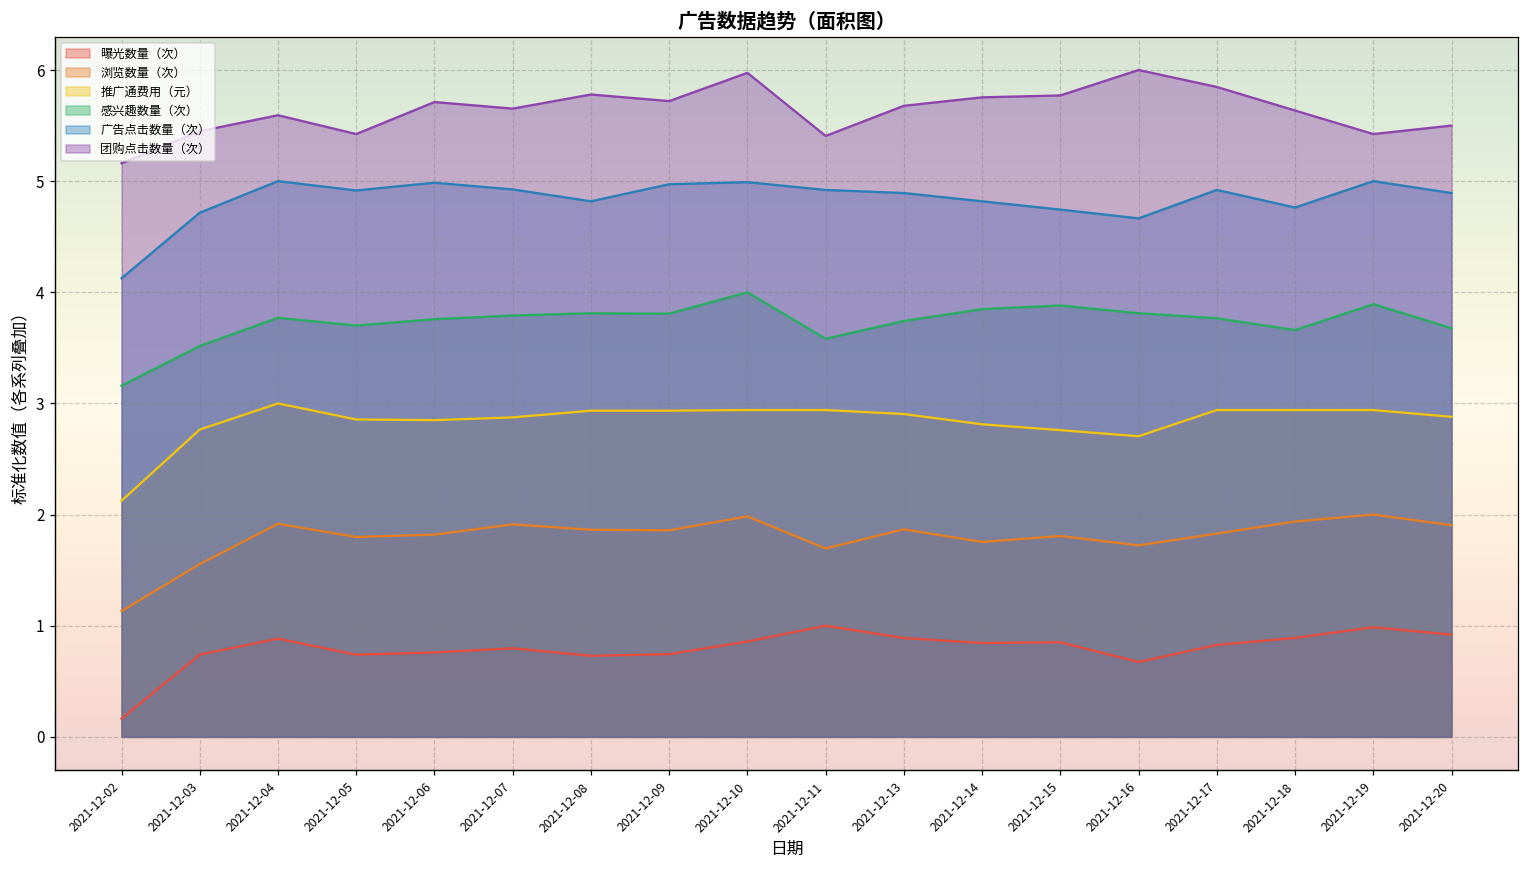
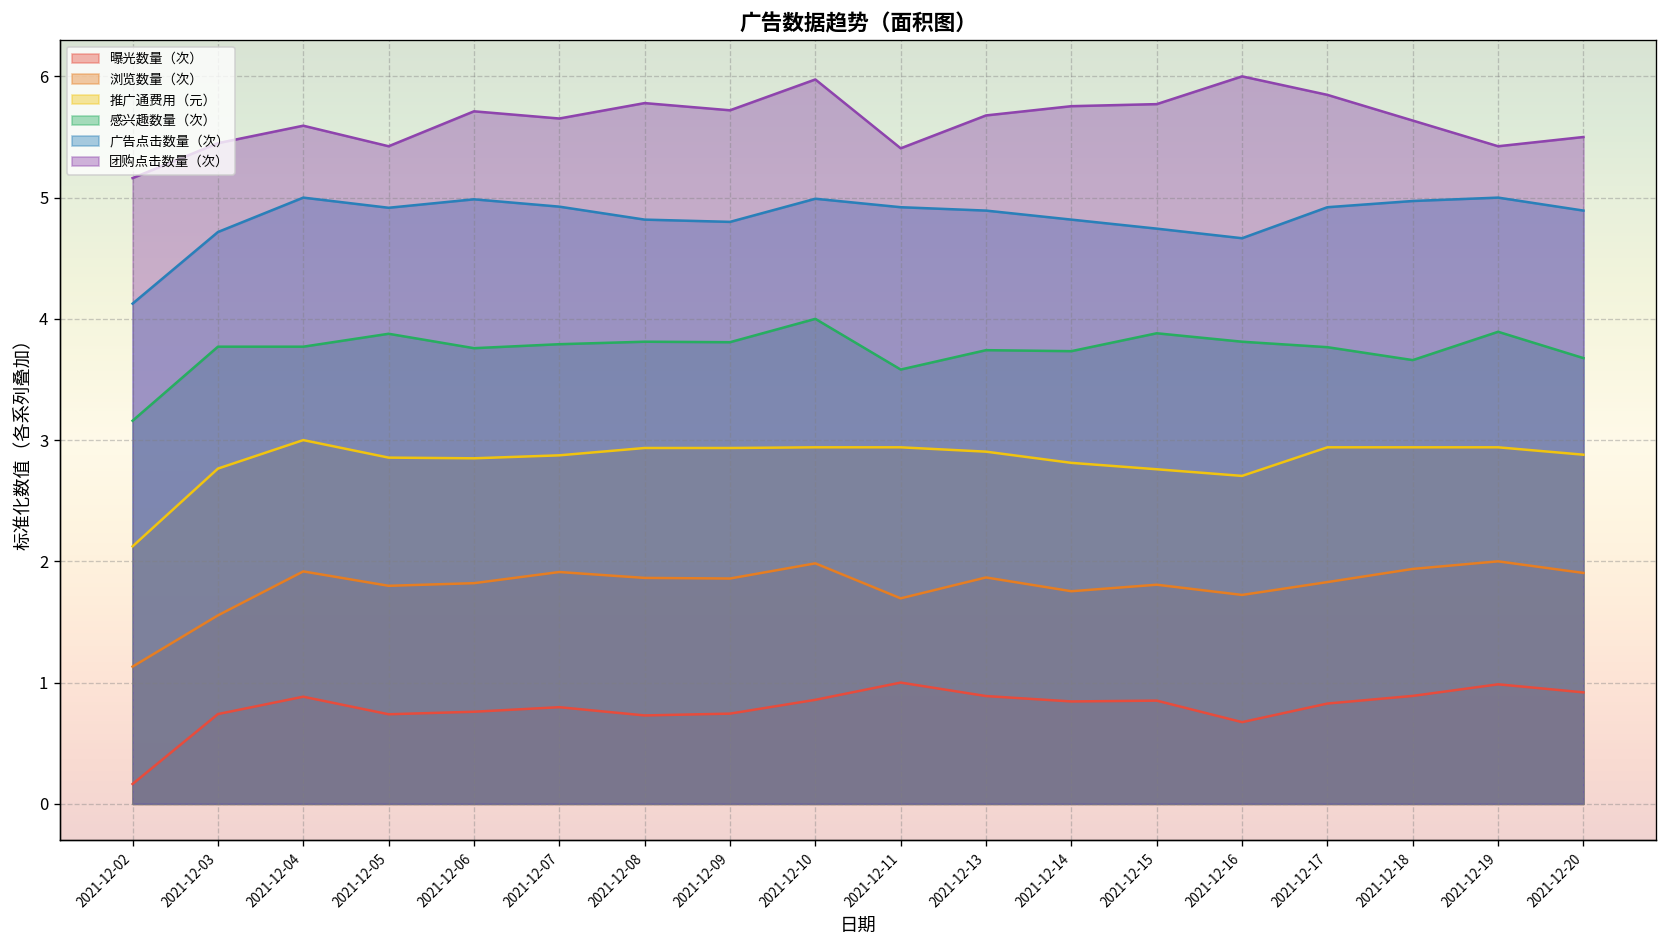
感兴趣数量（次）, 2021-12-03: 3.52 -> 3.77
感兴趣数量（次）, 2021-12-05: 3.70 -> 3.88
广告点击数量（次）, 2021-12-09: 4.97 -> 4.80
感兴趣数量（次）, 2021-12-14: 3.85 -> 3.73
广告点击数量（次）, 2021-12-18: 4.76 -> 4.97
